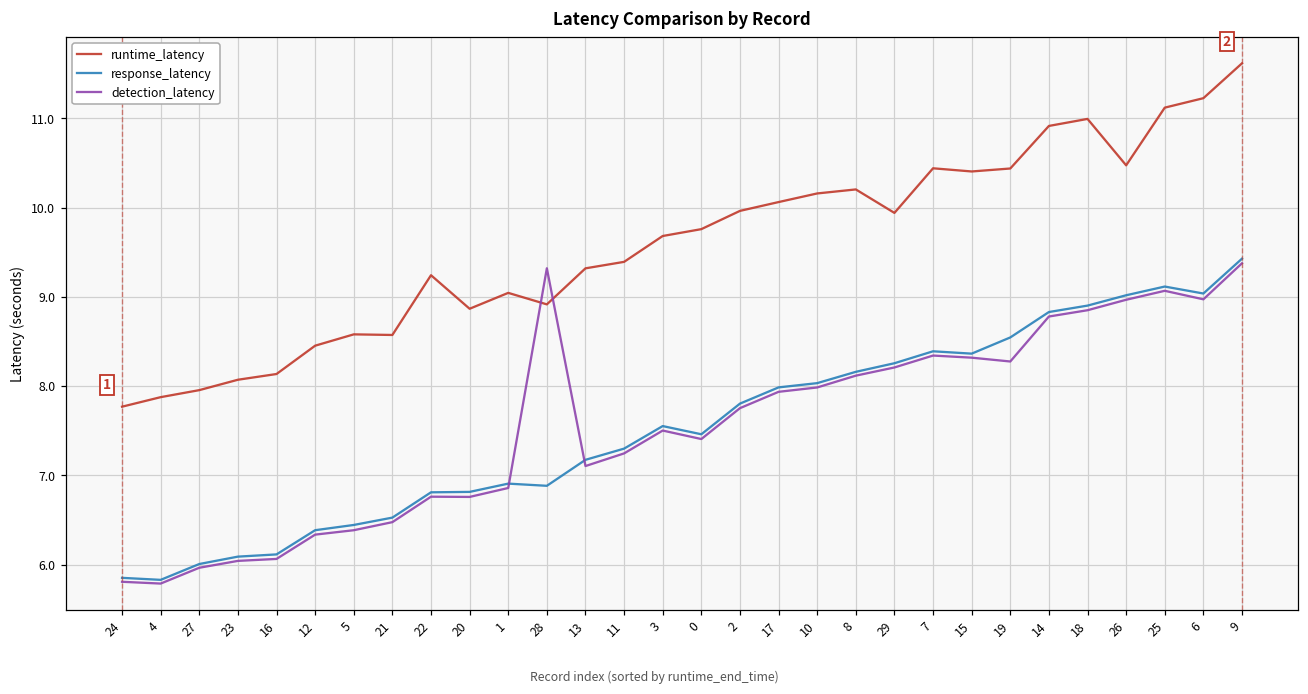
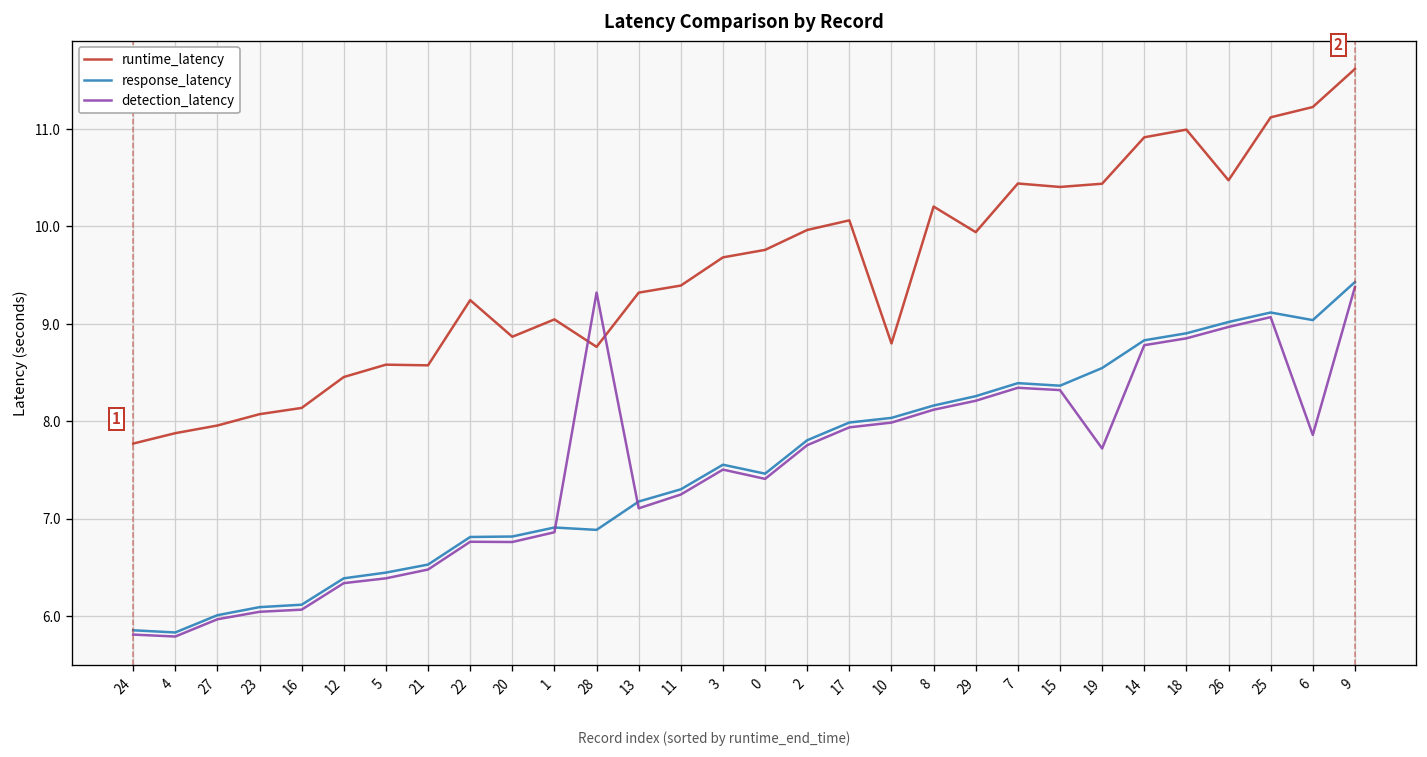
runtime_latency, 28: 8.9 -> 8.8
runtime_latency, 10: 10.2 -> 8.8
detection_latency, 19: 8.3 -> 7.7
detection_latency, 6: 9.0 -> 7.9
